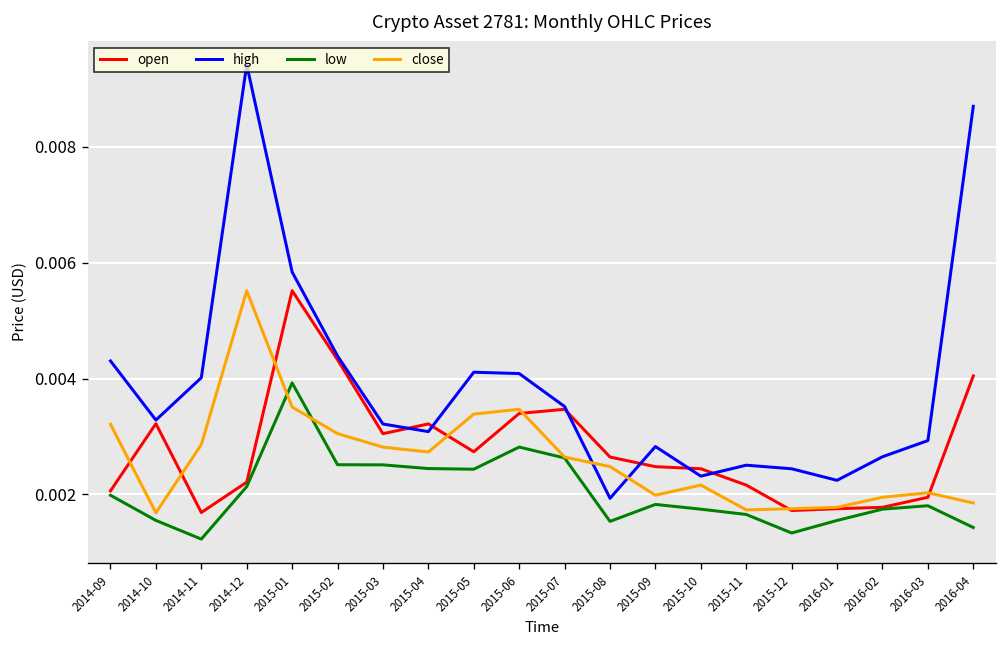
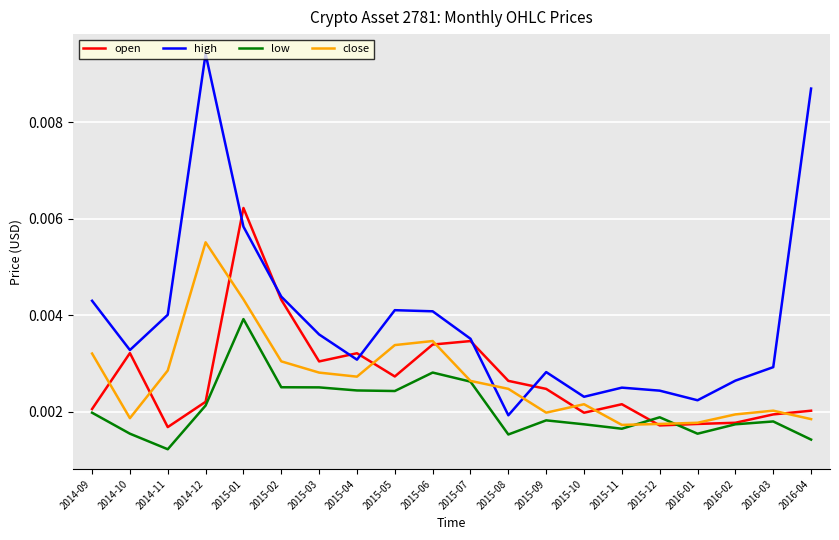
close, 2014-10: 0.0017 -> 0.0019
open, 2015-01: 0.0055 -> 0.0062
close, 2015-01: 0.0035 -> 0.0043
high, 2015-03: 0.0032 -> 0.0036
open, 2015-10: 0.0024 -> 0.0020
low, 2015-12: 0.0013 -> 0.0019
open, 2016-04: 0.0040 -> 0.0020
